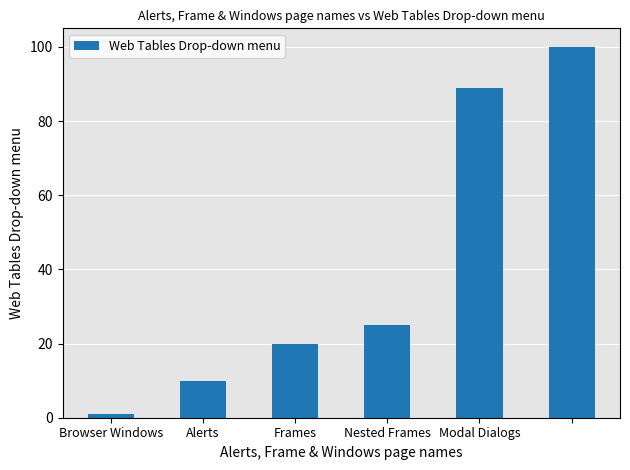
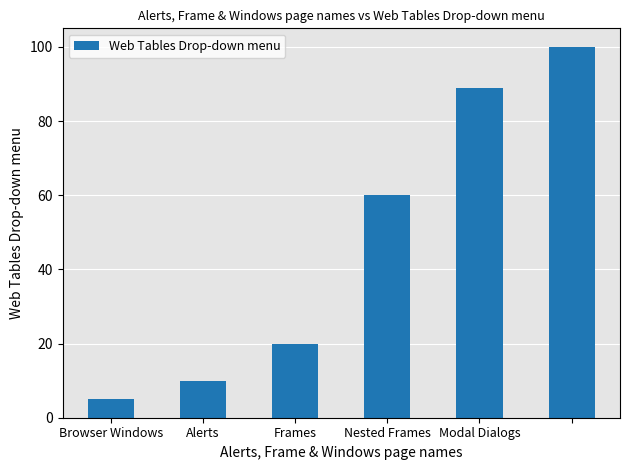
Browser Windows: 1 -> 5
Nested Frames: 25 -> 60
